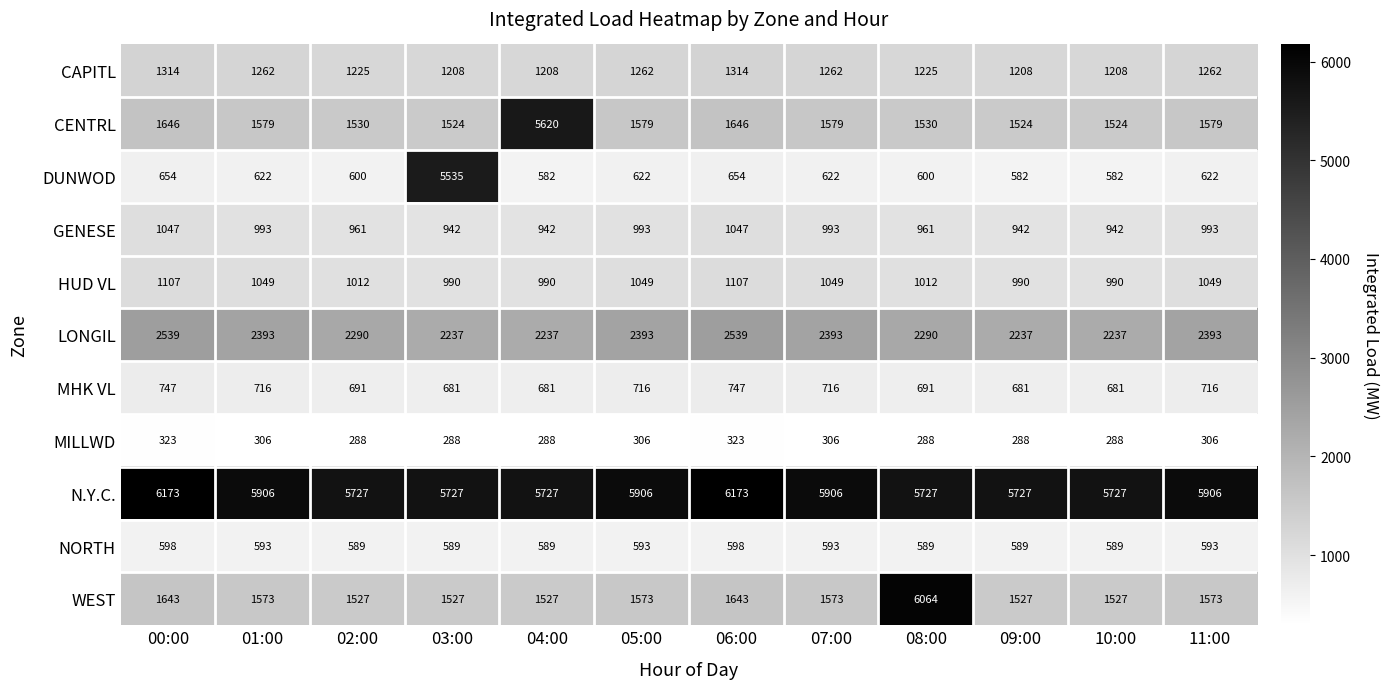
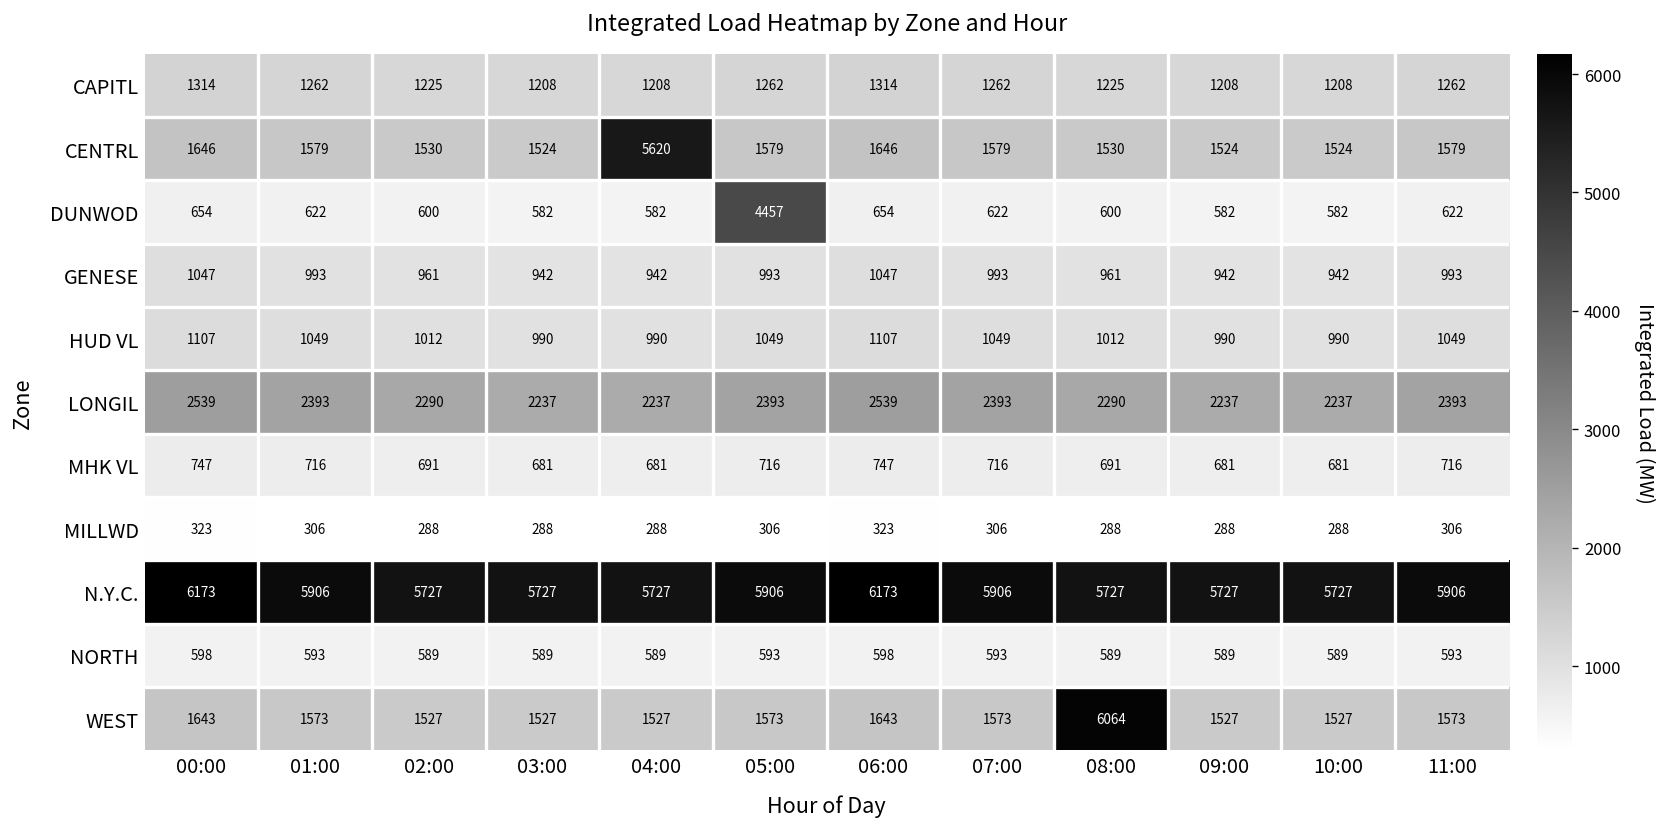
DUNWOD, 03:00: 5535 -> 582
DUNWOD, 05:00: 622 -> 4457
